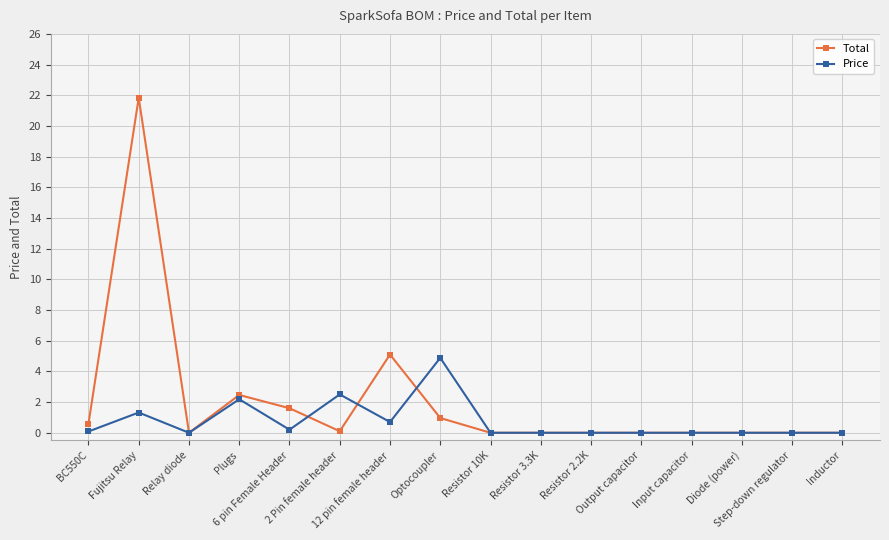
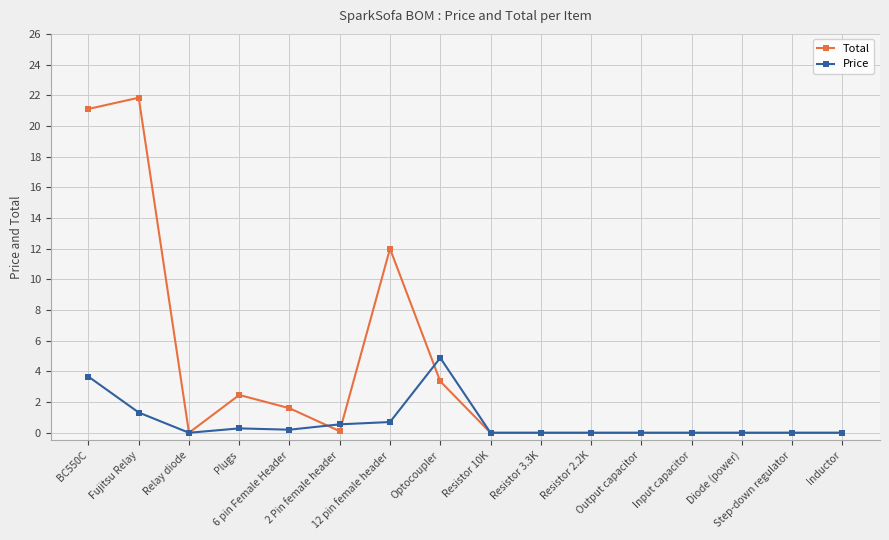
Total, BC550C: 0.6 -> 21.1
Price, BC550C: 0.1 -> 3.7
Price, Plugs: 2.2 -> 0.3
Price, 2 Pin female header: 2.5 -> 0.6
Total, 12 pin female header: 5.1 -> 12.0
Total, Optocoupler: 1.0 -> 3.4
